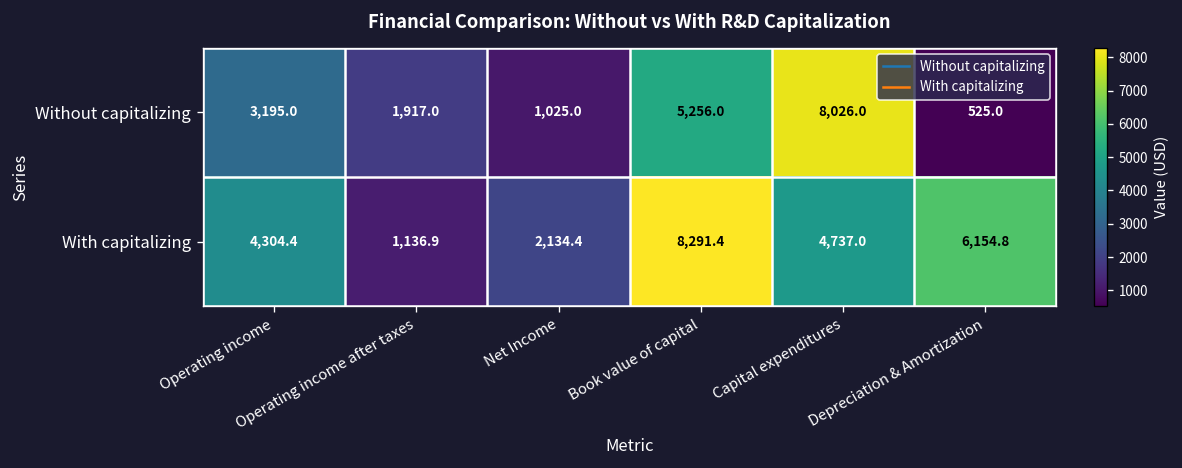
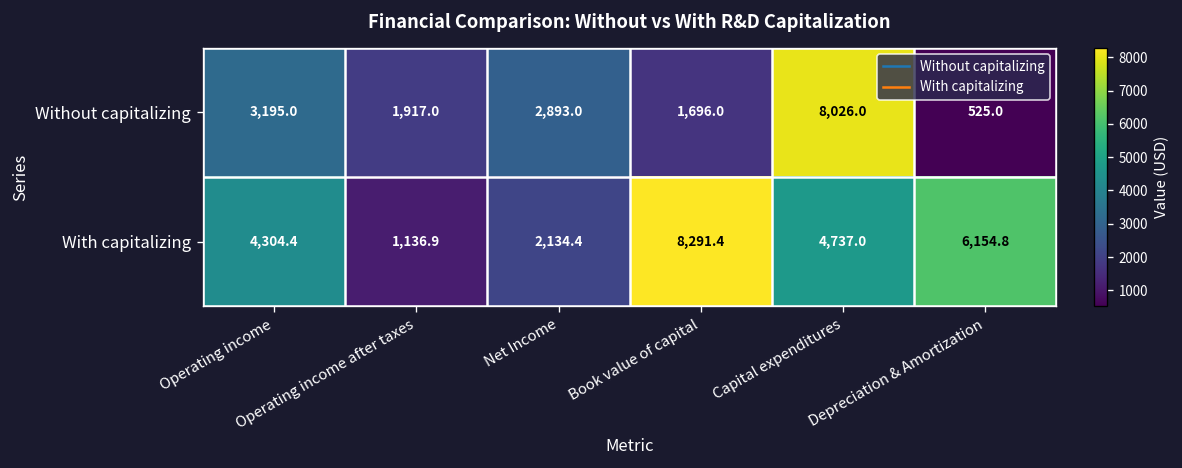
Without capitalizing, Net Income: 1,025.0 -> 2,893.0
Without capitalizing, Book value of capital: 5,256.0 -> 1,696.0
